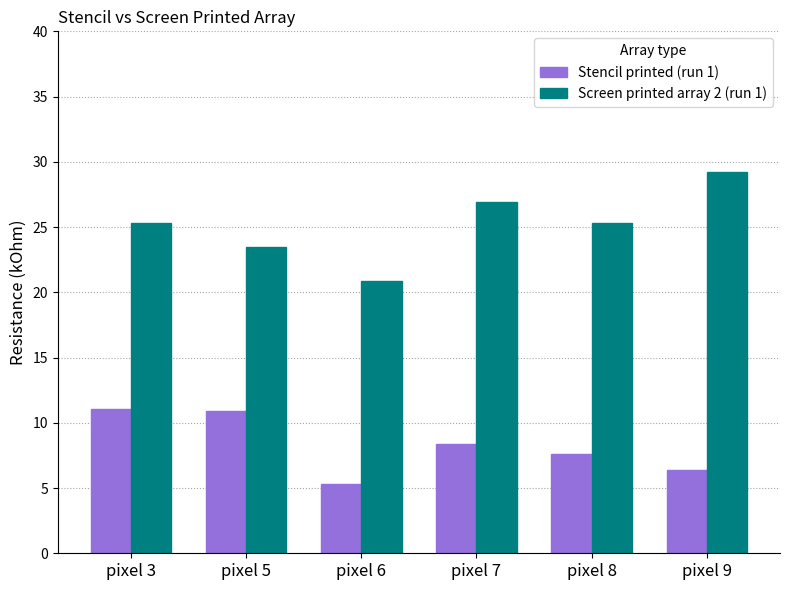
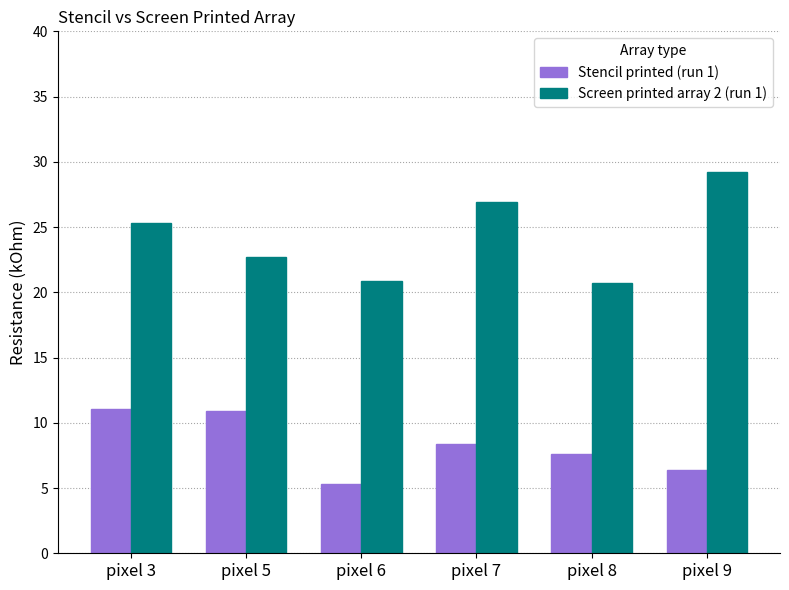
Screen printed array 2 (run 1), pixel 5: 23.5 -> 22.7
Screen printed array 2 (run 1), pixel 8: 25.3 -> 20.7
